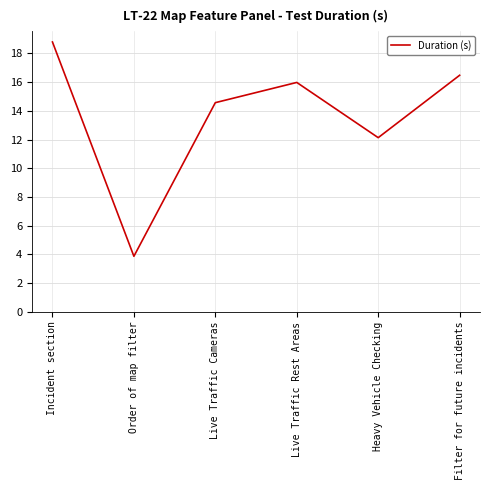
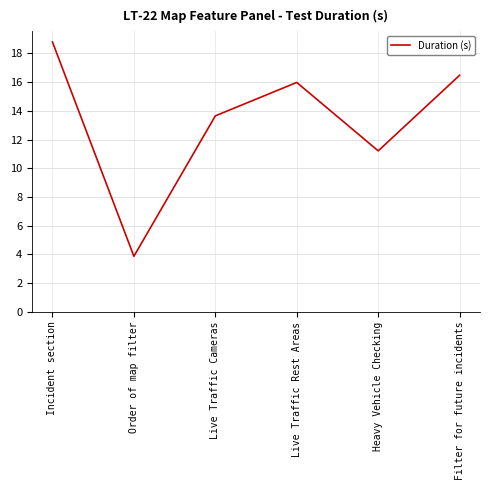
Live Traffic Cameras: 14.6 -> 13.7
Heavy Vehicle Checking: 12.1 -> 11.2
